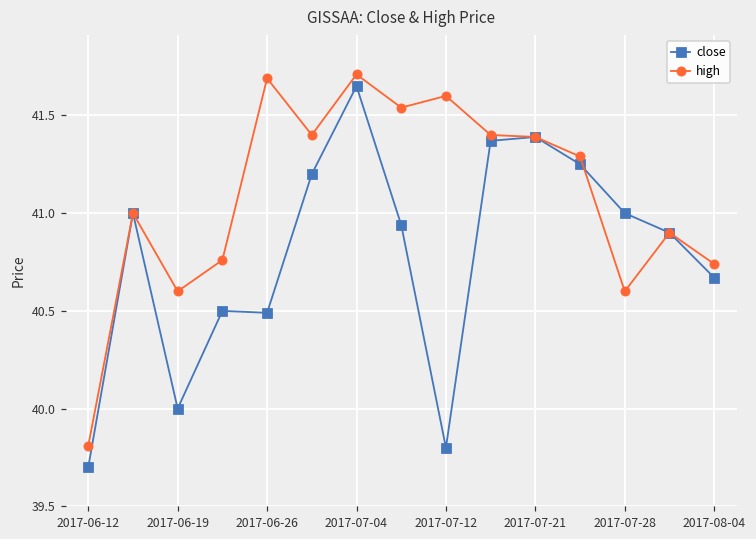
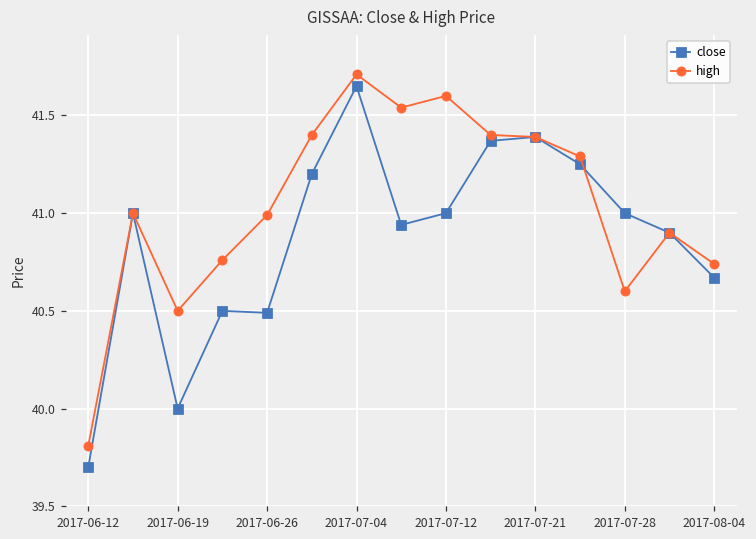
high, 2017-06-19: 40.6 -> 40.5
high, 2017-06-26: 41.69 -> 40.99
close, 2017-07-12: 39.8 -> 41.0
